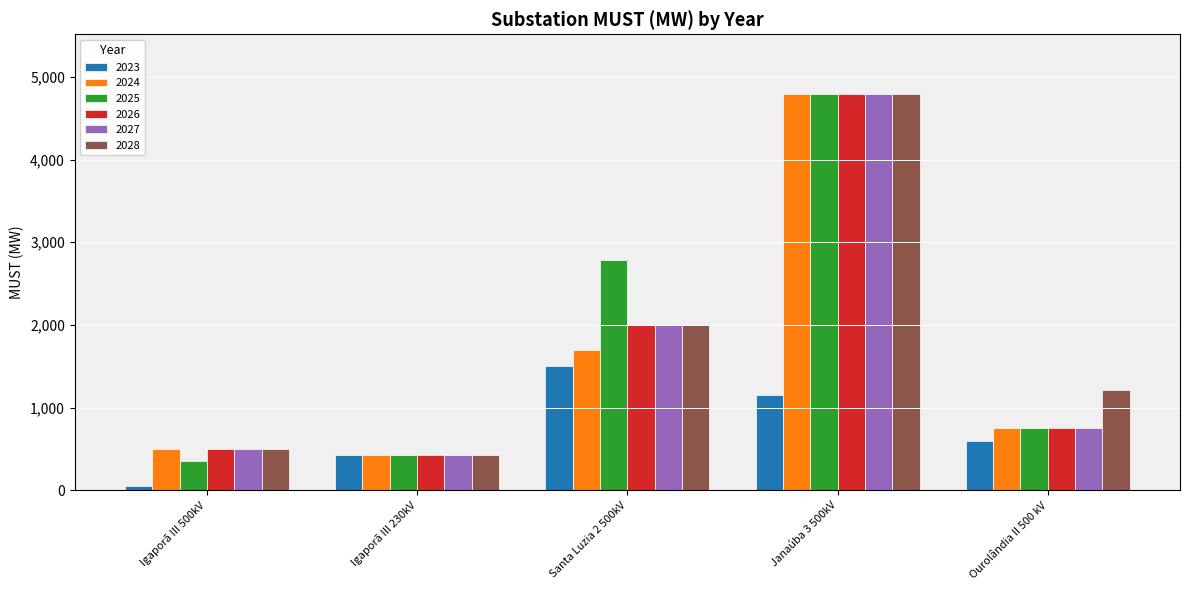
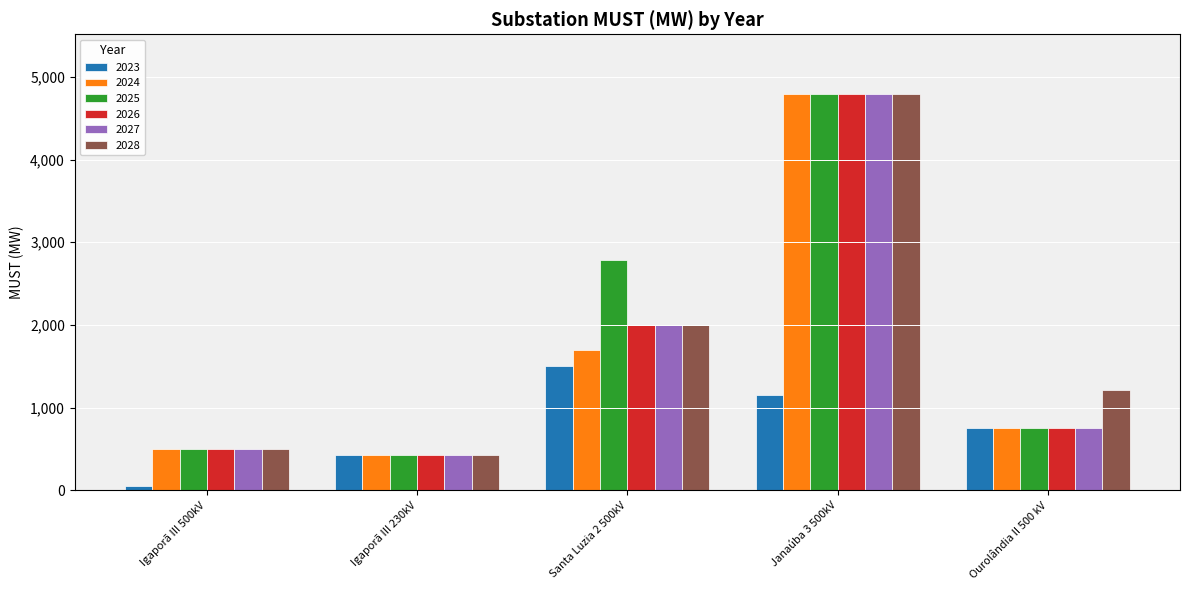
2025, Igaporã III 500kV: 400 -> 500
2023, Ourolândia II 500 kV: 600 -> 800
